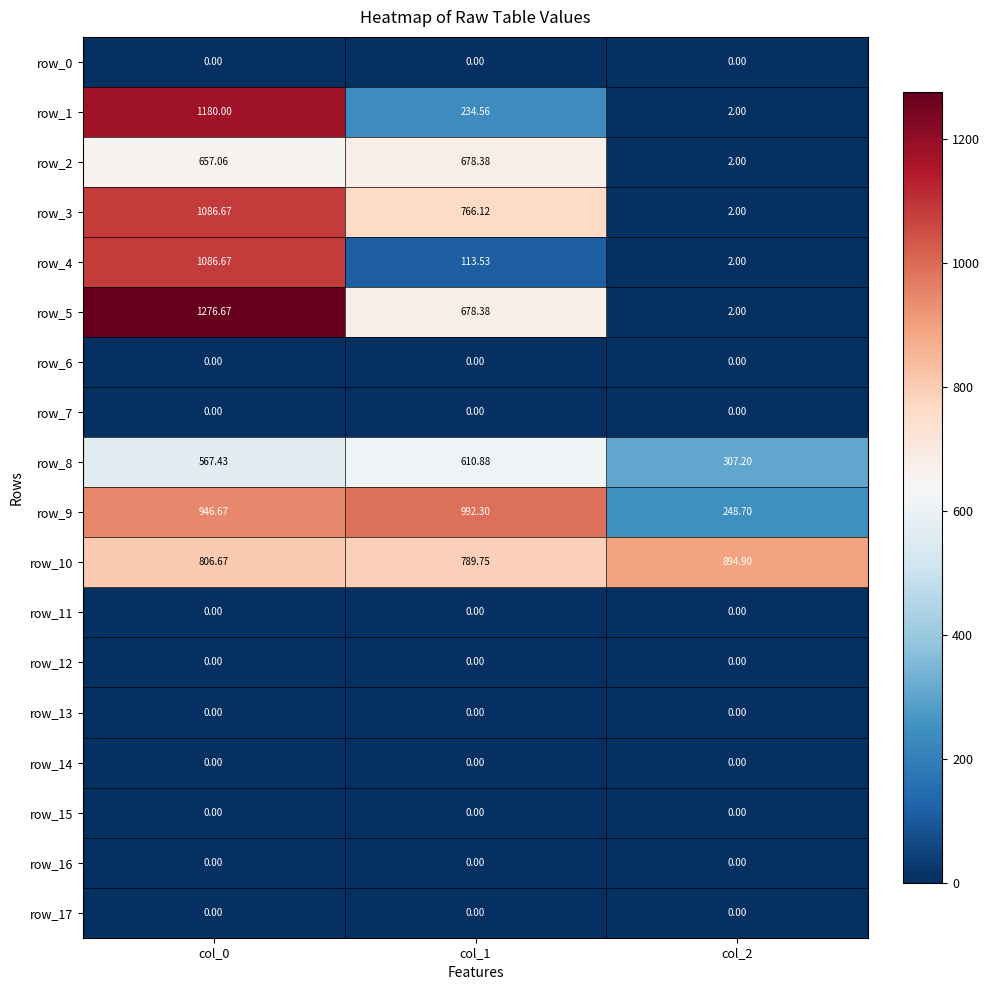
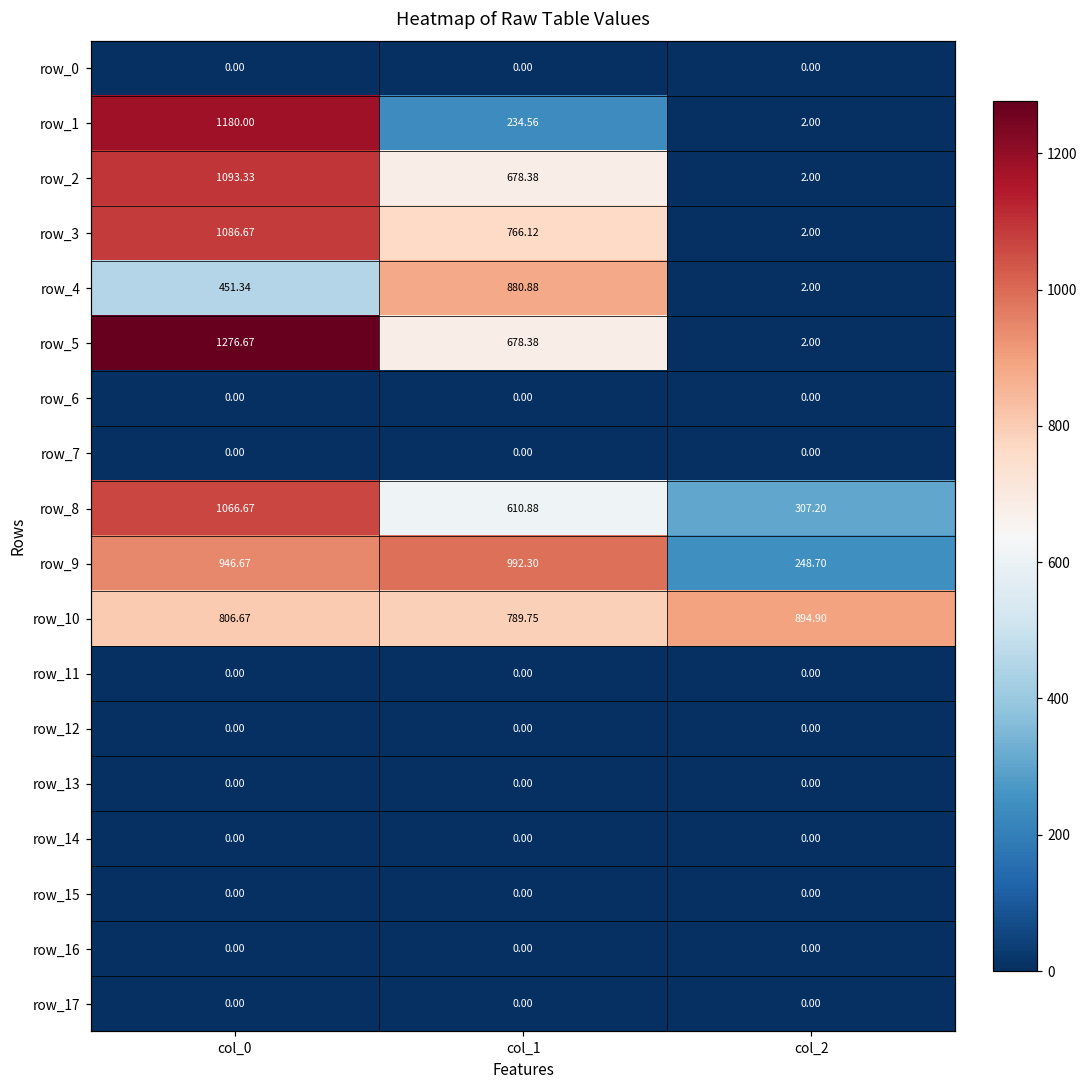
row_2, col_0: 657.06 -> 1093.33
row_4, col_0: 1086.67 -> 451.34
row_4, col_1: 113.53 -> 880.88
row_8, col_0: 567.43 -> 1066.67
